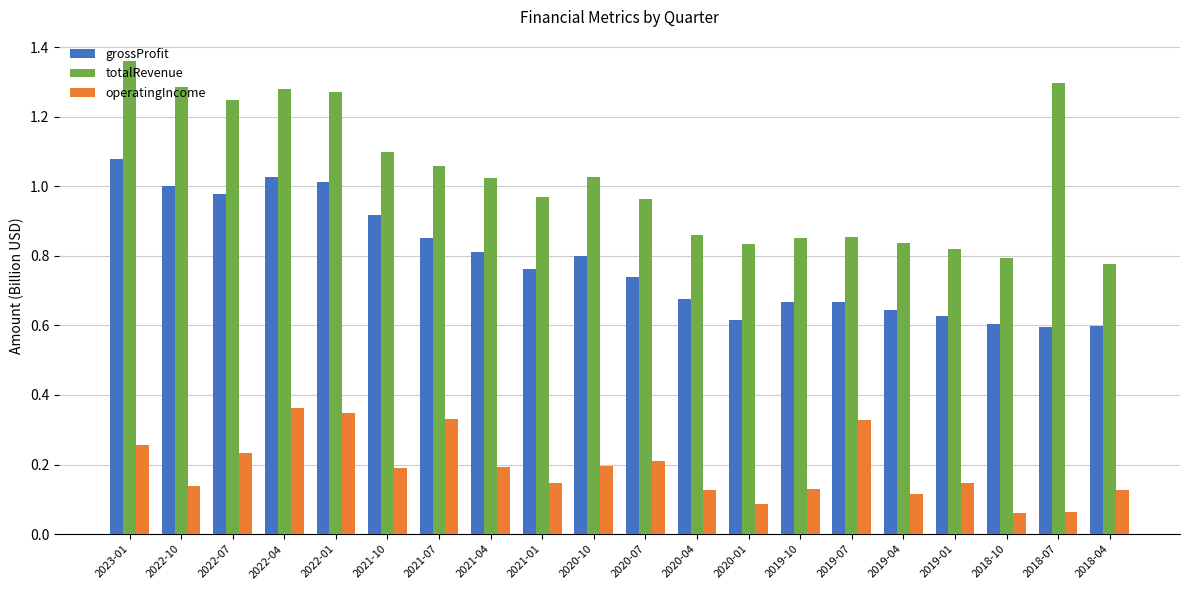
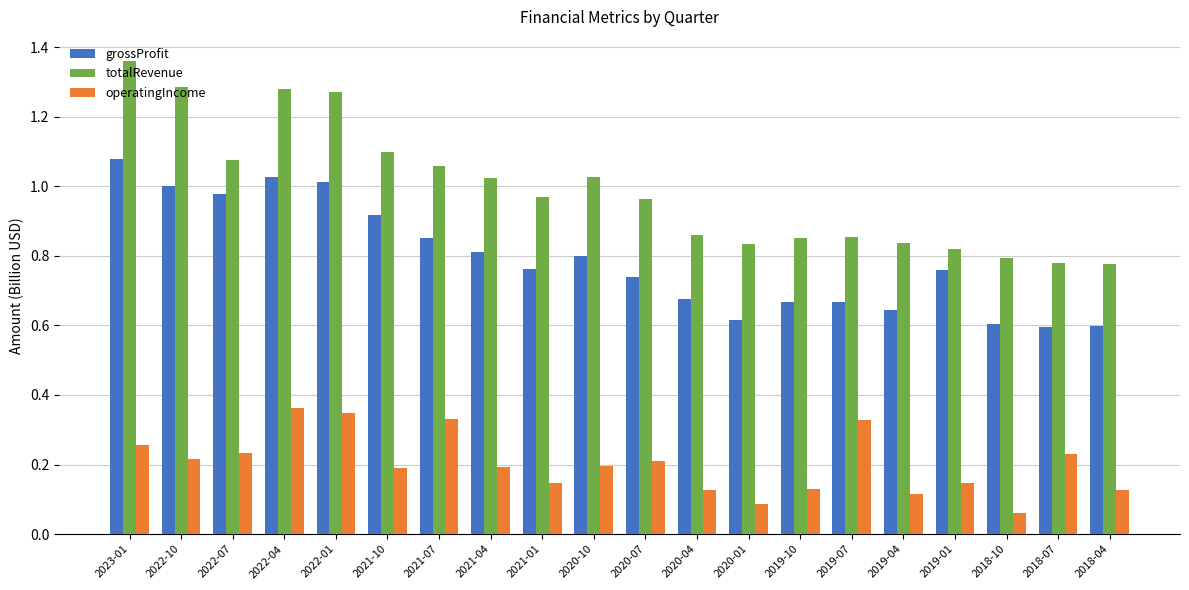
operatingIncome, 2022-10: 0.14 -> 0.22
totalRevenue, 2022-07: 1.25 -> 1.08
grossProfit, 2019-01: 0.63 -> 0.76
totalRevenue, 2018-07: 1.30 -> 0.78
operatingIncome, 2018-07: 0.06 -> 0.23
